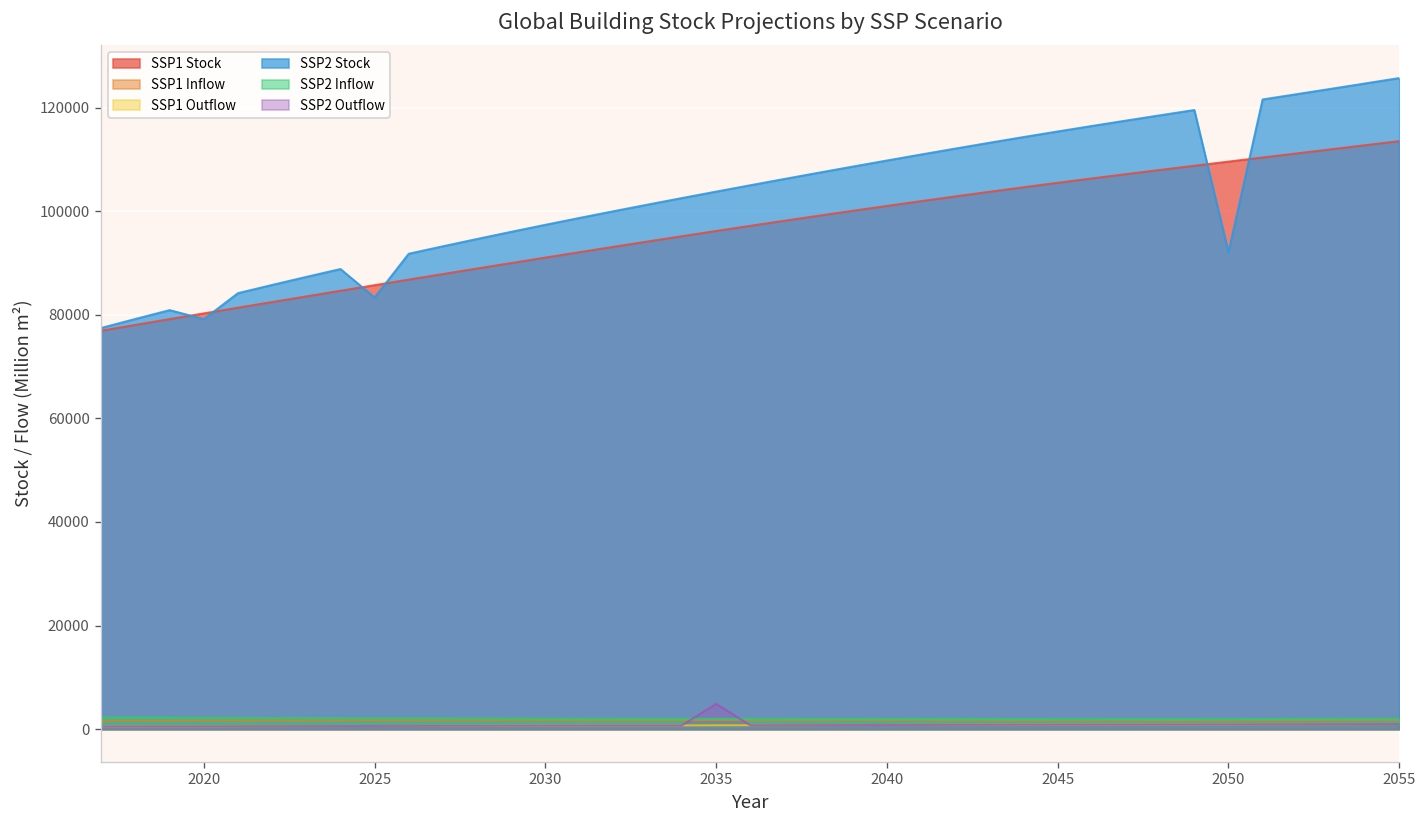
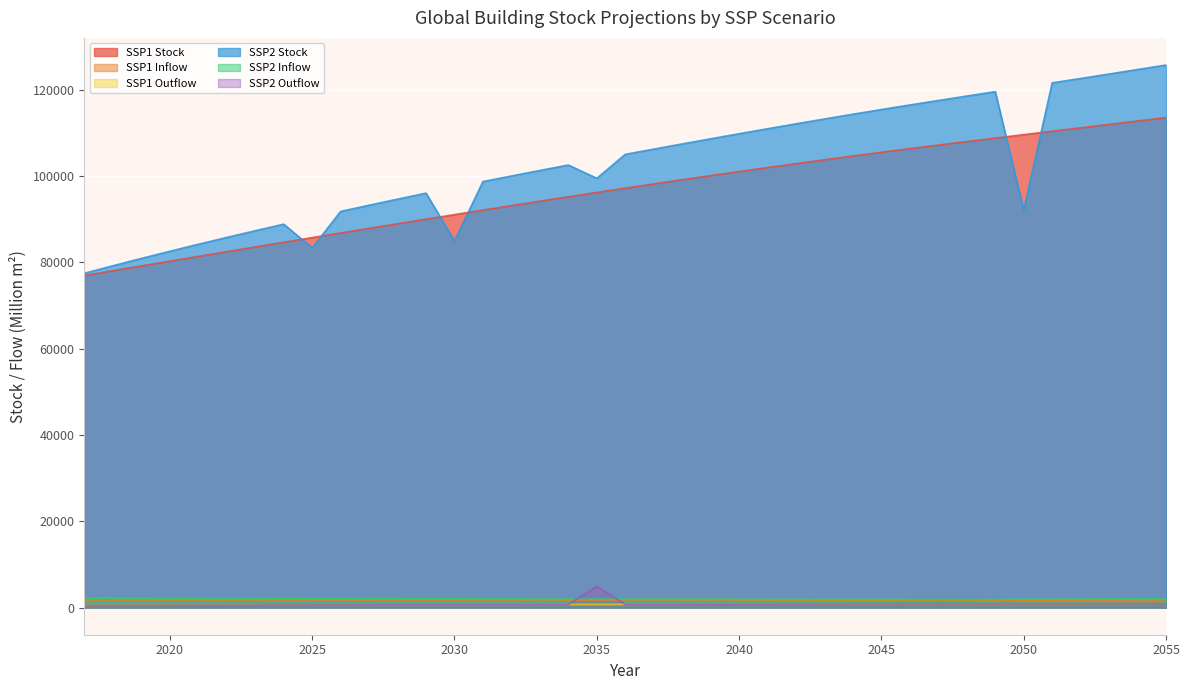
SSP2 Stock, 2020: 79000 -> 83000
SSP2 Stock, 2030: 97000 -> 85000
SSP2 Stock, 2035: 104000 -> 99000
